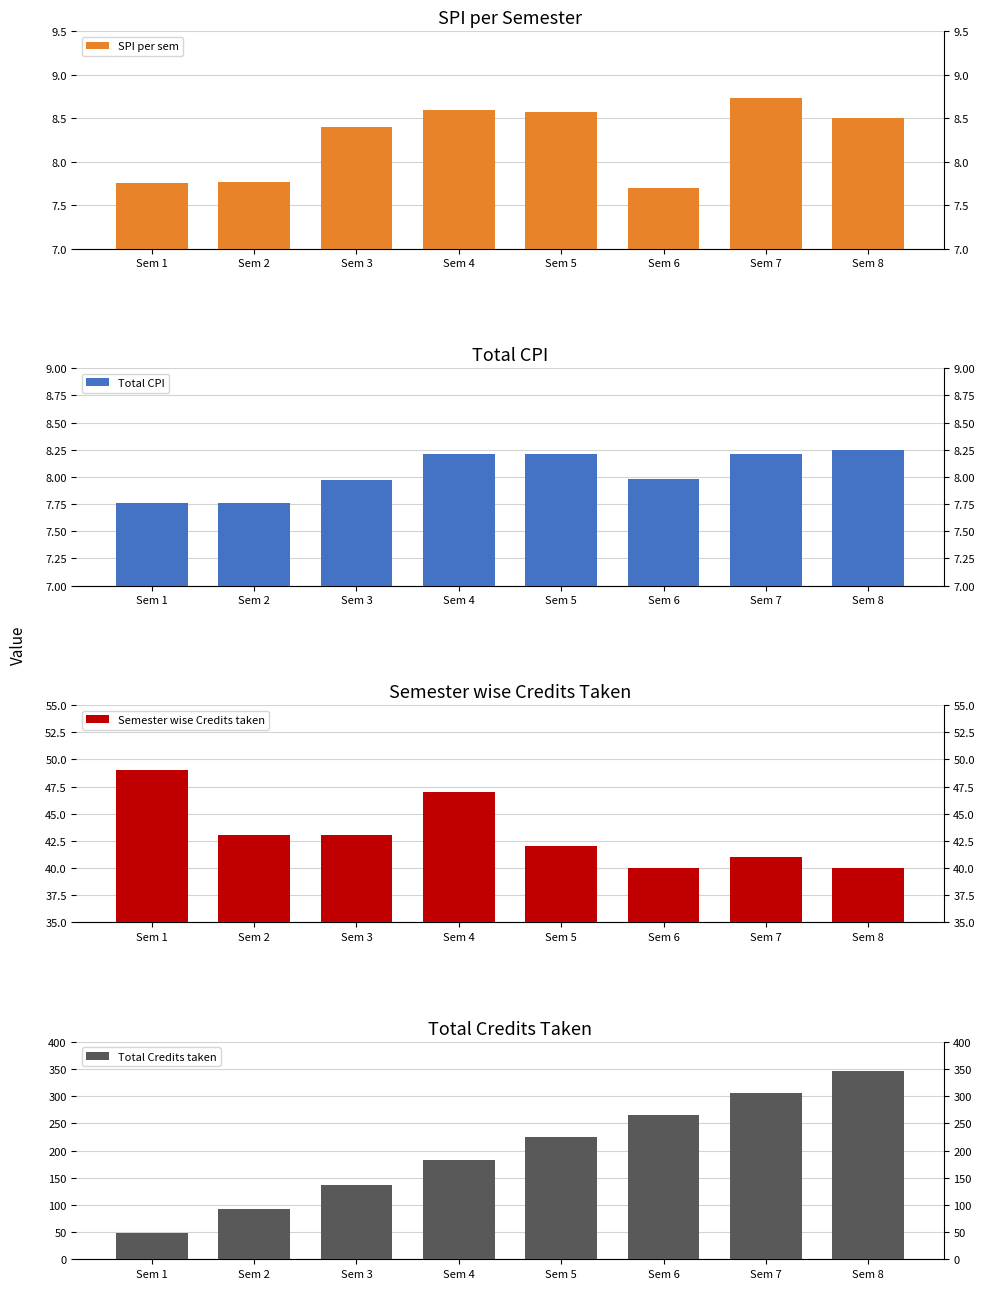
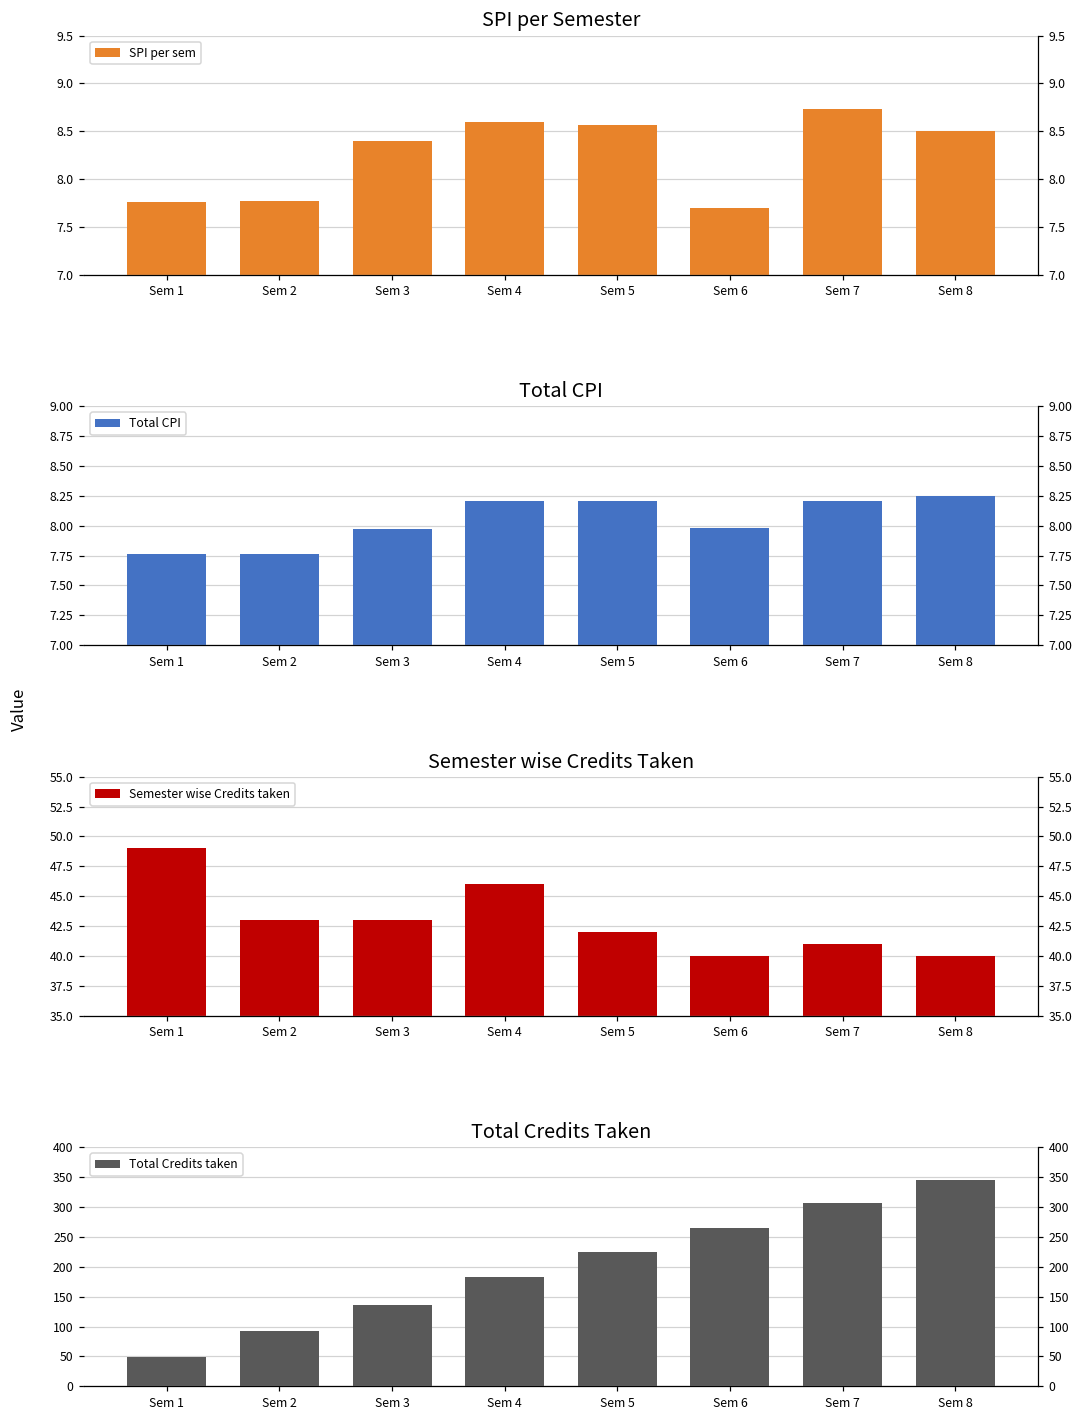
Semester wise Credits Taken, Sem 4: 47 -> 46
